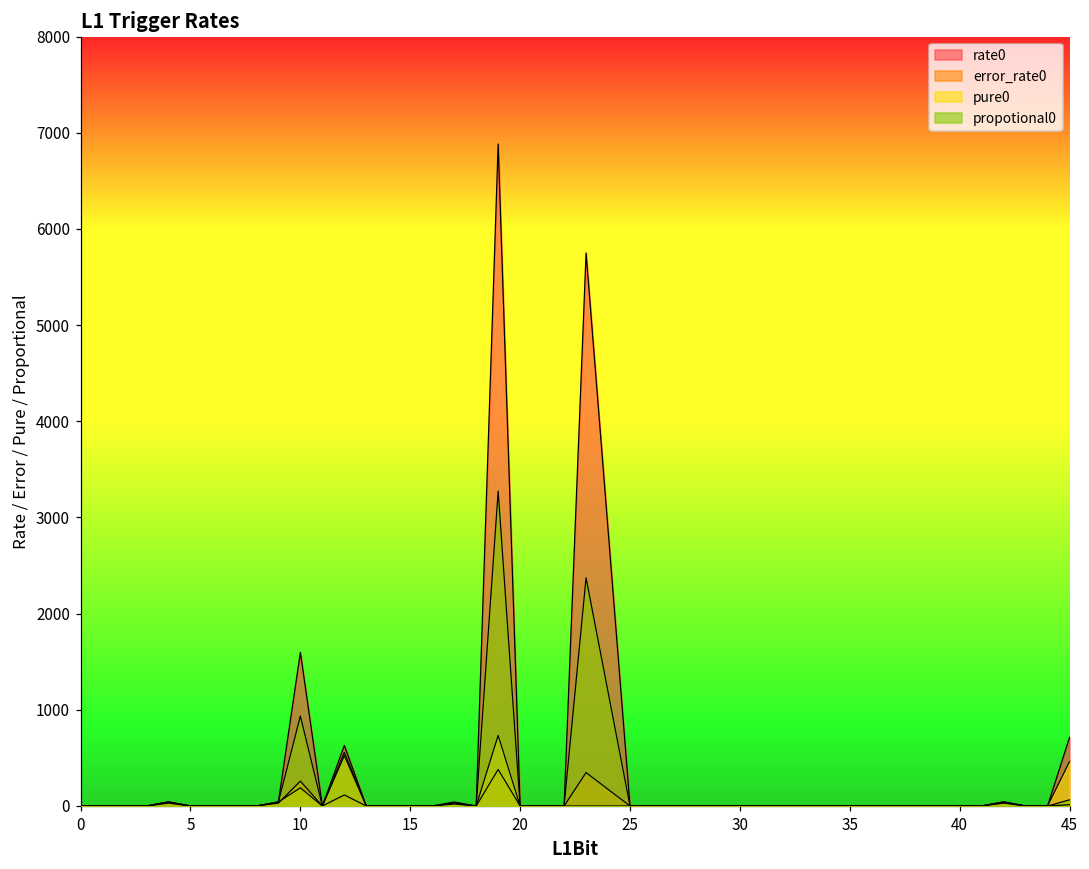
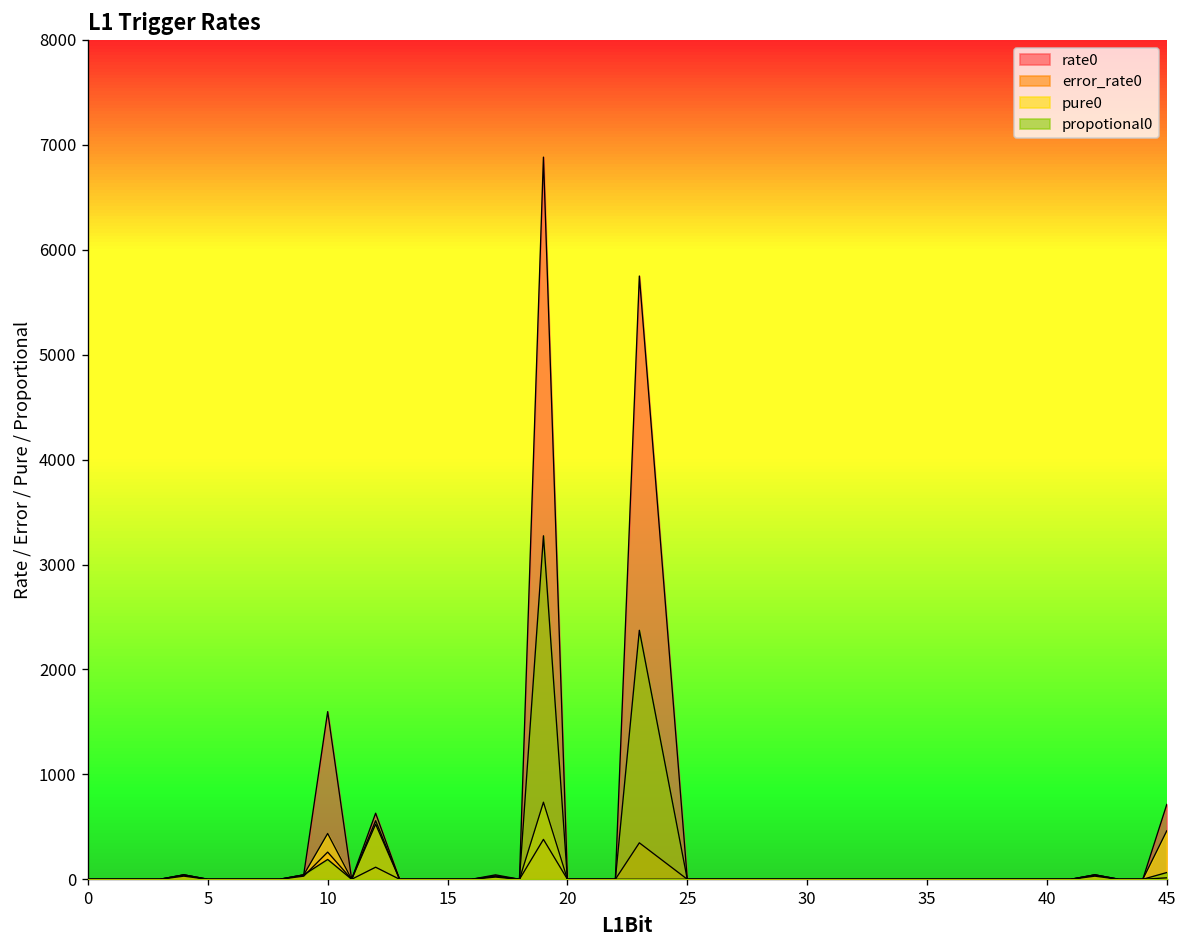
pure0, 10: 200 -> 400
propotional0, 10: 900 -> 200
